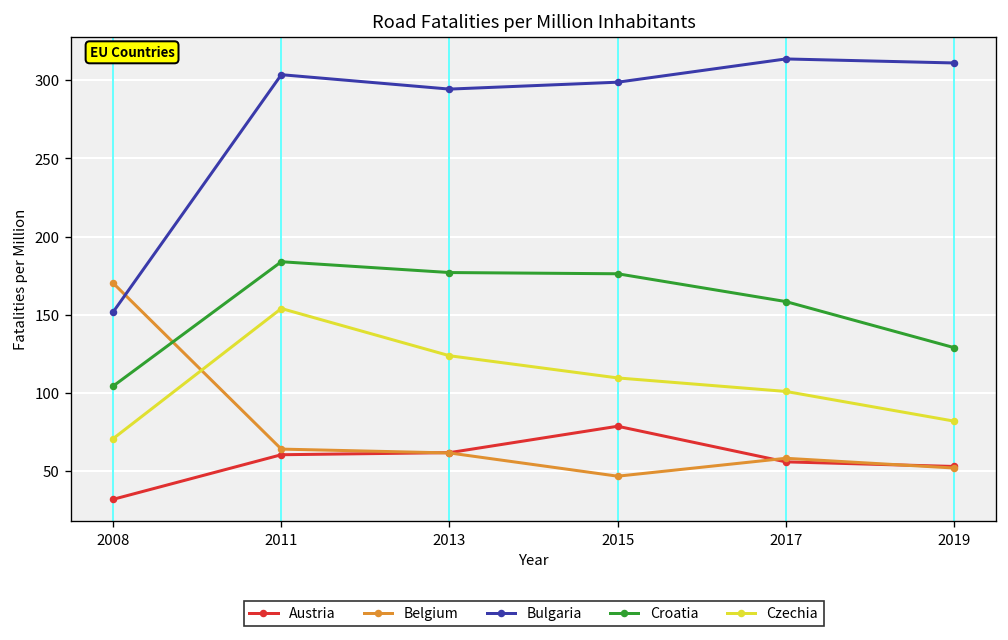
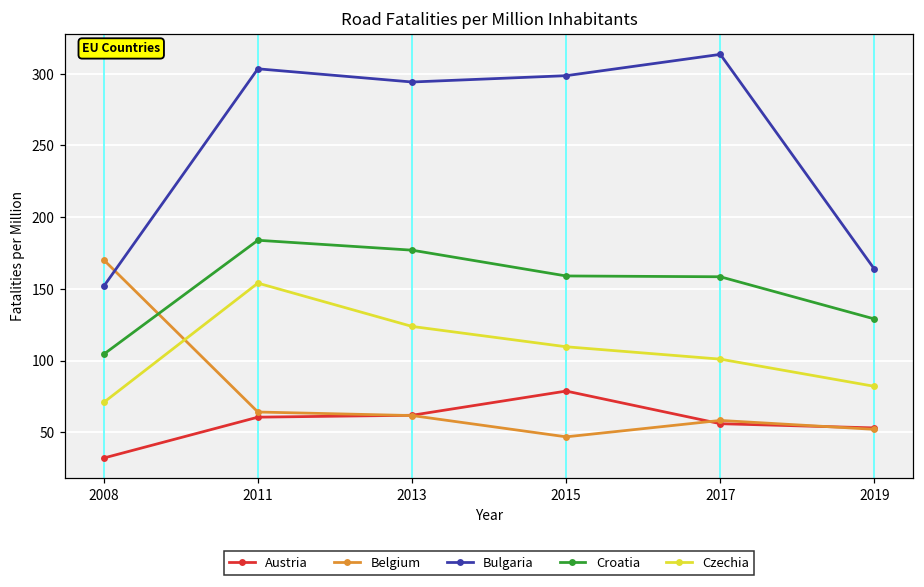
Croatia, 2015: 176 -> 159
Bulgaria, 2019: 311 -> 164
